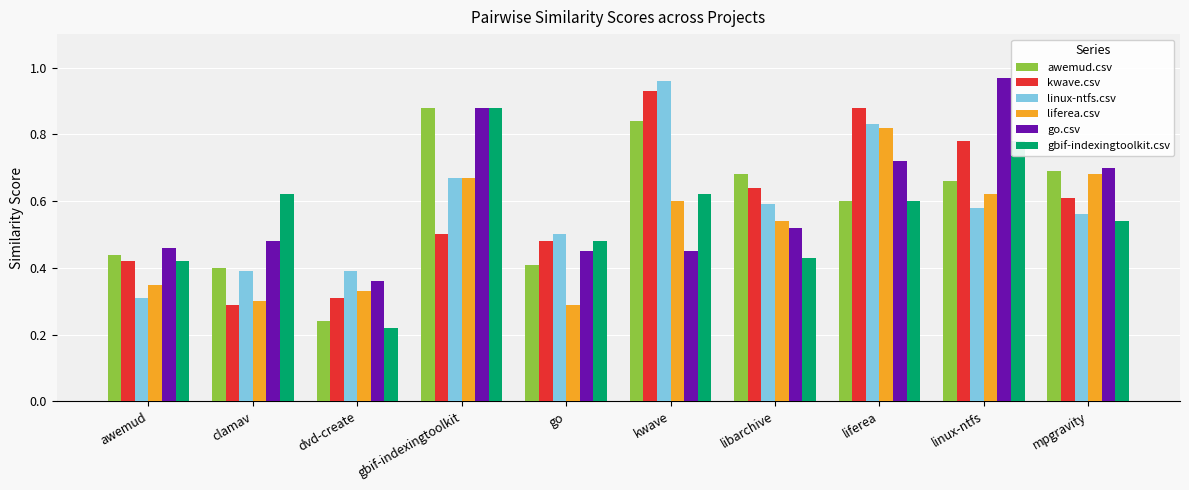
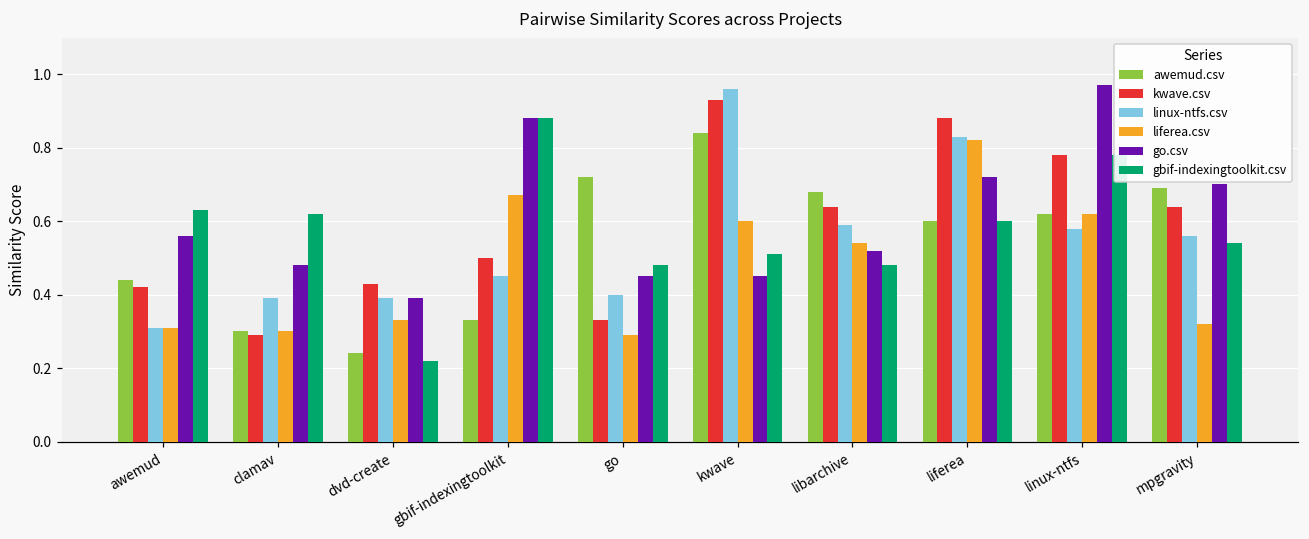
liferea.csv, awemud: 0.35 -> 0.31
go.csv, awemud: 0.46 -> 0.56
gbif-indexingtoolkit.csv, awemud: 0.42 -> 0.63
awemud.csv, clamav: 0.4 -> 0.3
kwave.csv, dvd-create: 0.31 -> 0.43
go.csv, dvd-create: 0.36 -> 0.39
awemud.csv, gbif-indexingtoolkit: 0.88 -> 0.33
linux-ntfs.csv, gbif-indexingtoolkit: 0.67 -> 0.45
awemud.csv, go: 0.41 -> 0.72
kwave.csv, go: 0.48 -> 0.33
linux-ntfs.csv, go: 0.5 -> 0.4
gbif-indexingtoolkit.csv, kwave: 0.62 -> 0.51
gbif-indexingtoolkit.csv, libarchive: 0.43 -> 0.48
awemud.csv, linux-ntfs: 0.66 -> 0.62
kwave.csv, mpgravity: 0.61 -> 0.64
liferea.csv, mpgravity: 0.68 -> 0.32
